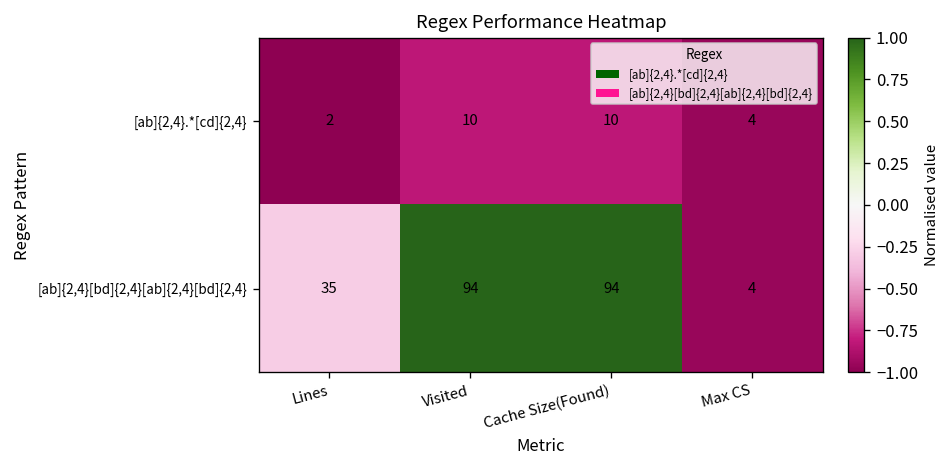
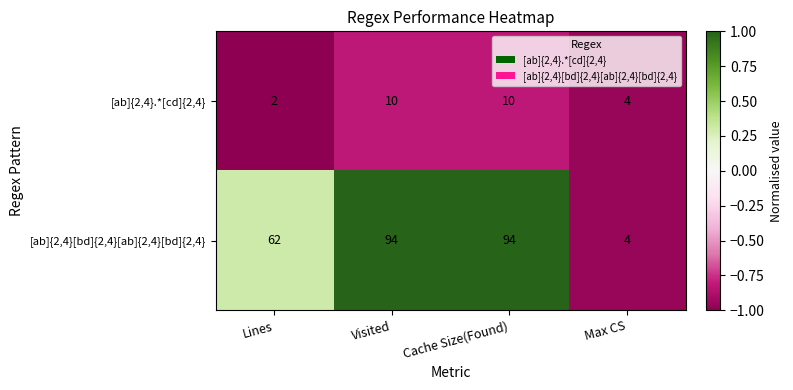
[ab]{2,4}[bd]{2,4}[ab]{2,4}[bd]{2,4}, Lines: 35 -> 62
